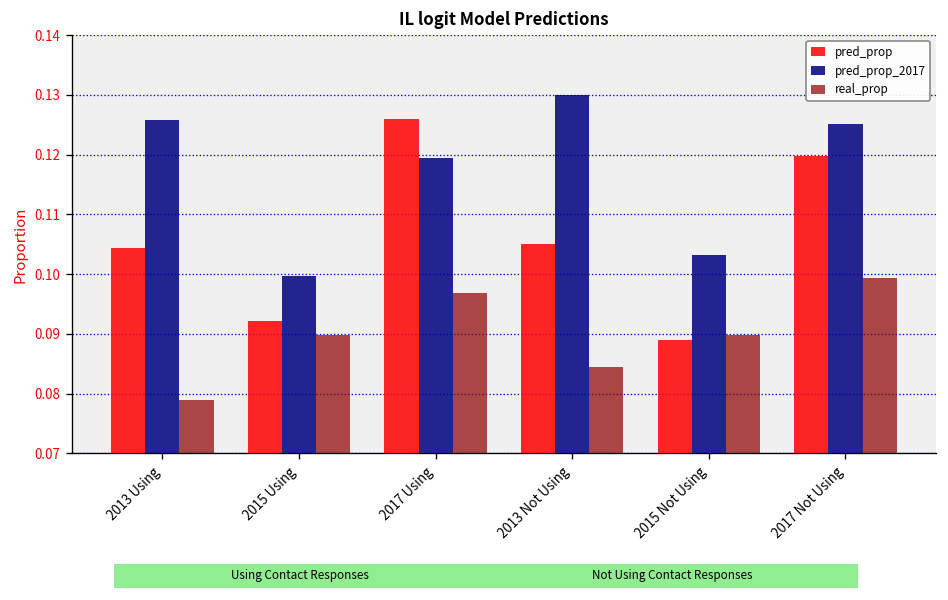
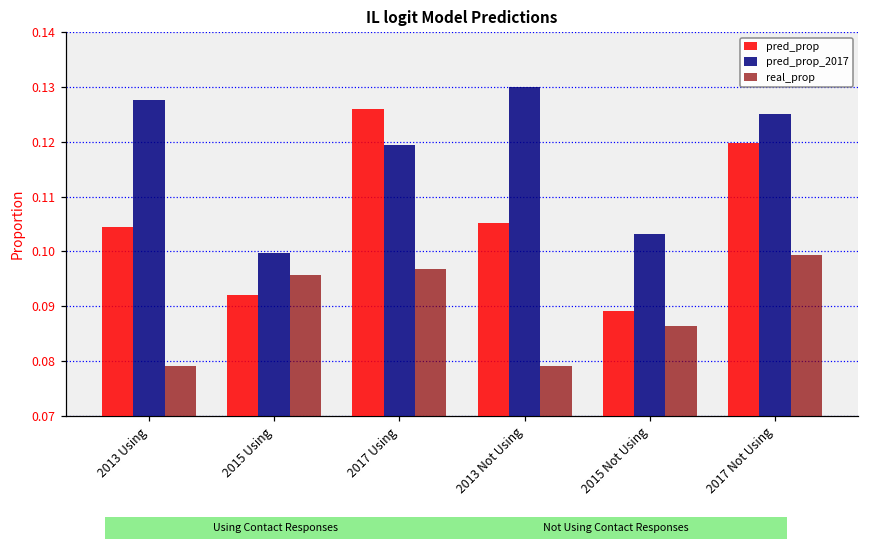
pred_prop_2017, 2013 Using: 0.126 -> 0.128
real_prop, 2015 Using: 0.090 -> 0.096
real_prop, 2013 Not Using: 0.084 -> 0.079
real_prop, 2015 Not Using: 0.090 -> 0.086
